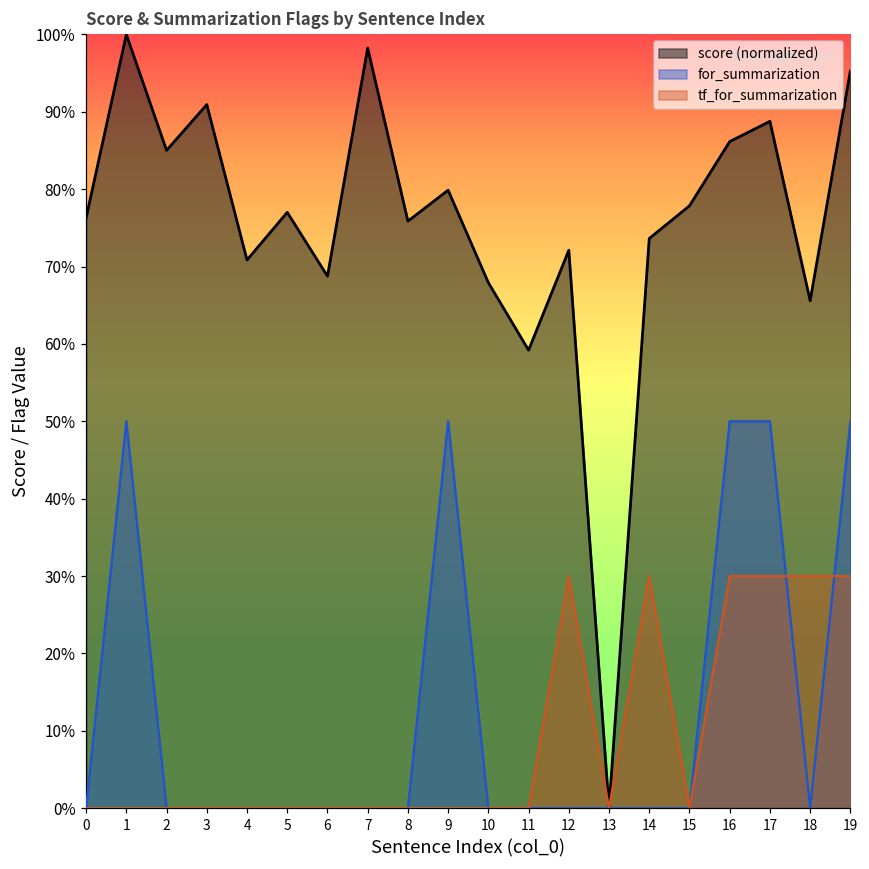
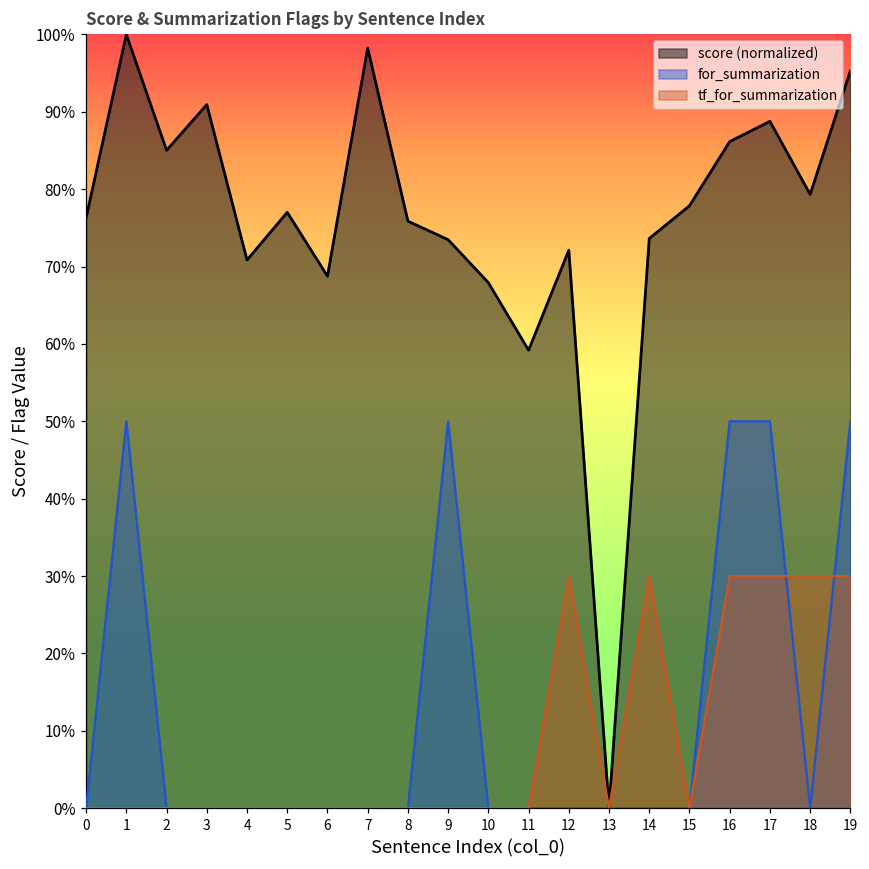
score (normalized), 9: 80% -> 73%
score (normalized), 18: 66% -> 79%
